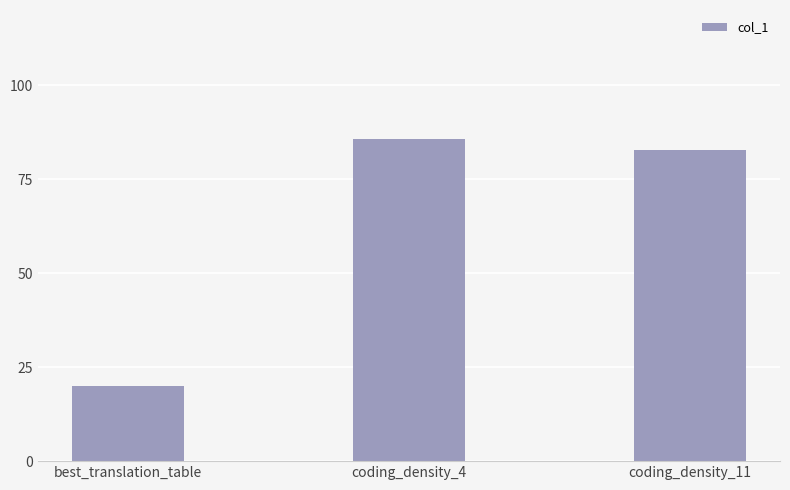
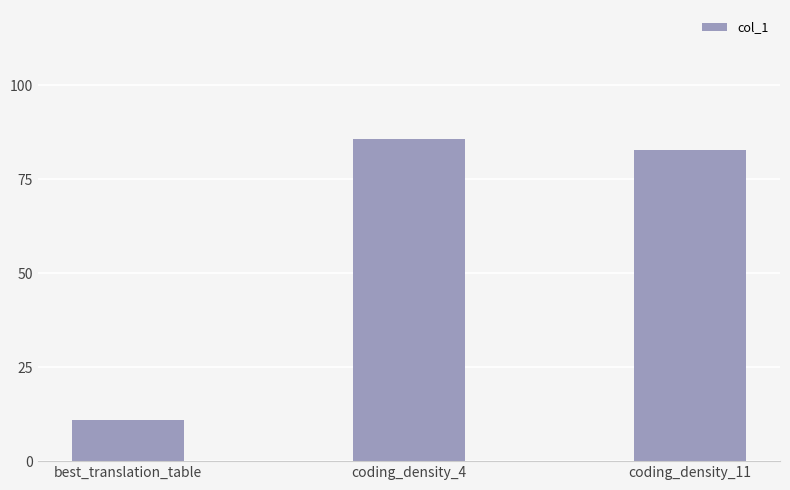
best_translation_table: 20 -> 11
